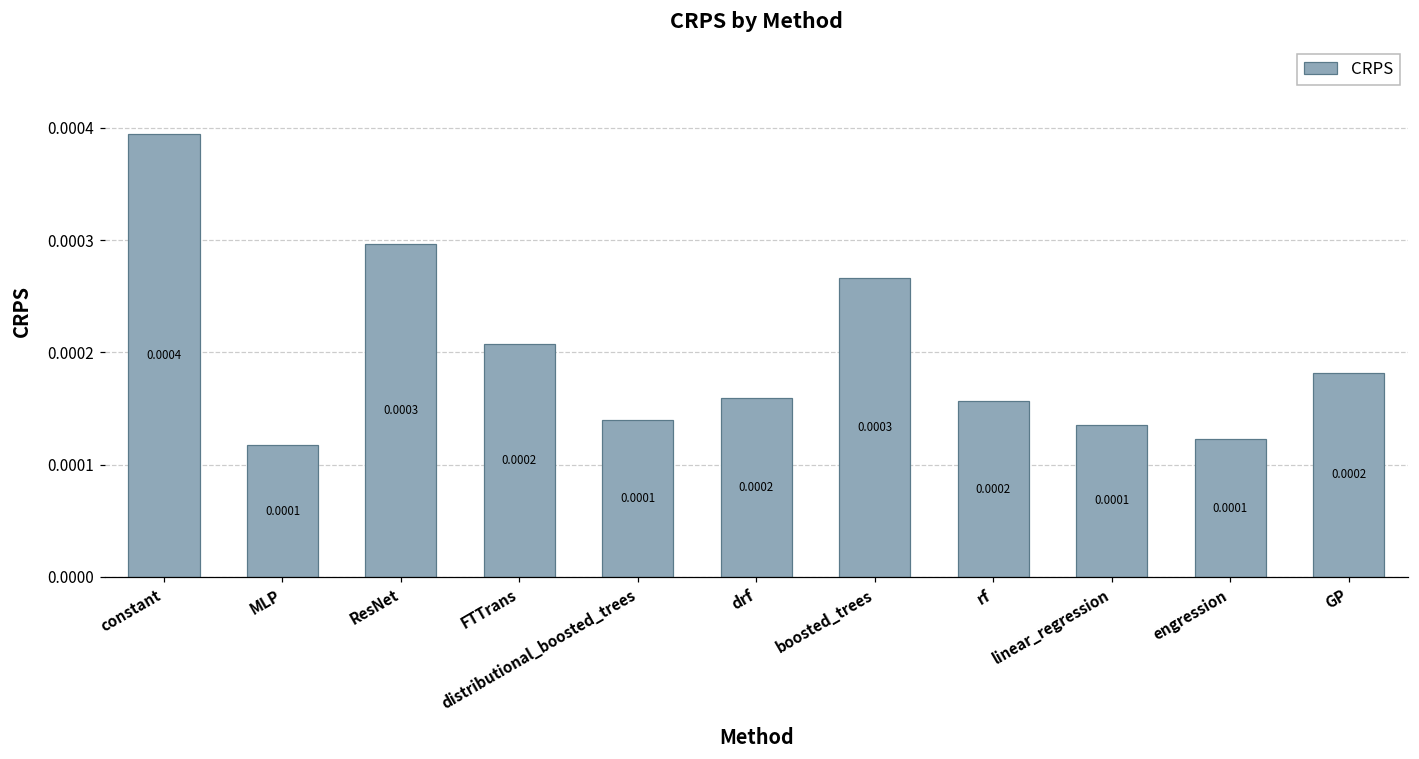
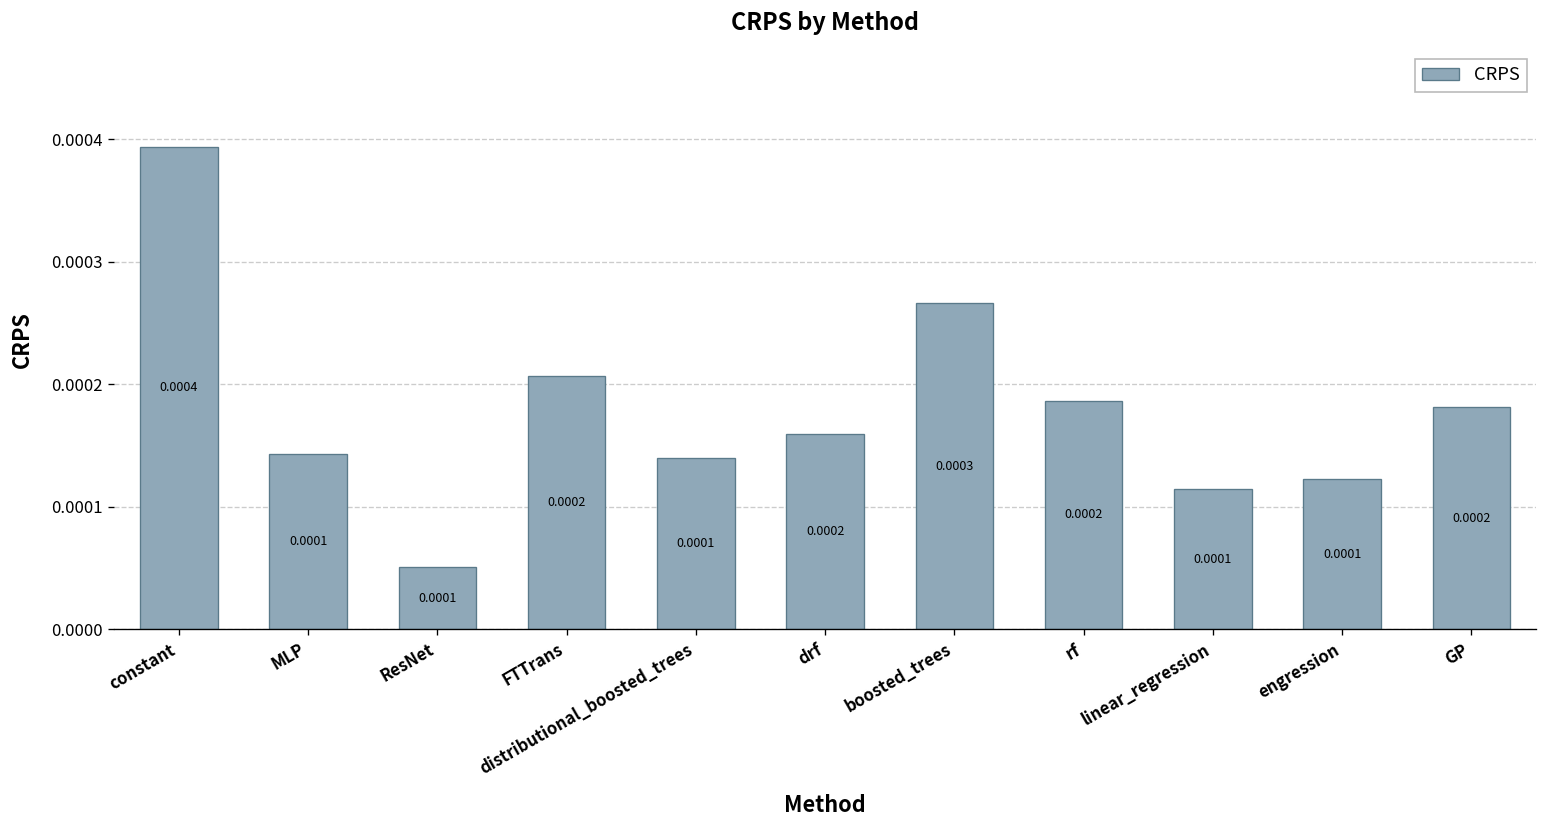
MLP: 0.000117 -> 0.000143
ResNet: 0.0003 -> 0.0001
rf: 0.000156 -> 0.000187
linear_regression: 0.000135 -> 0.000114
